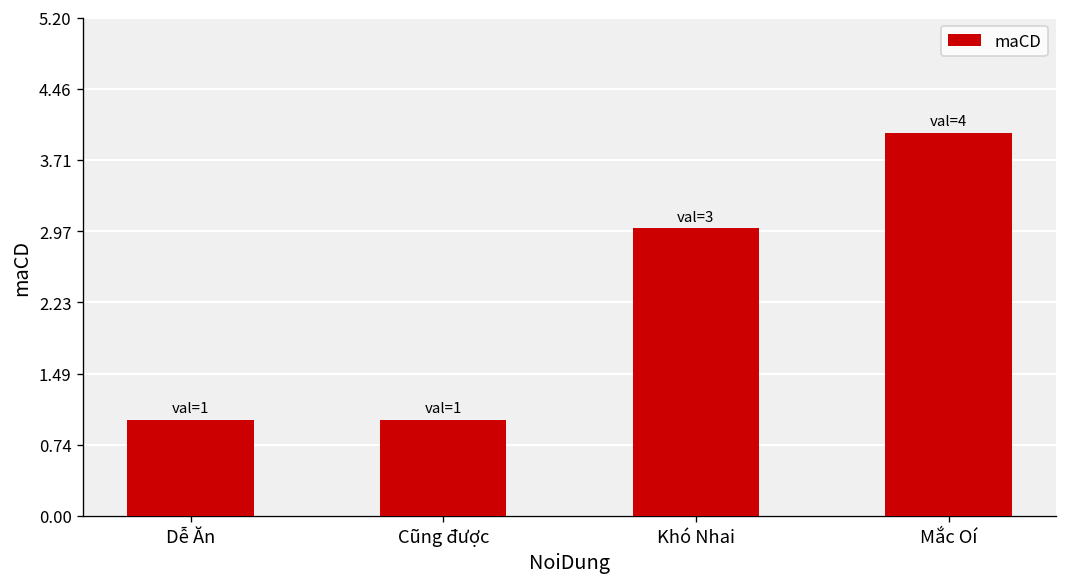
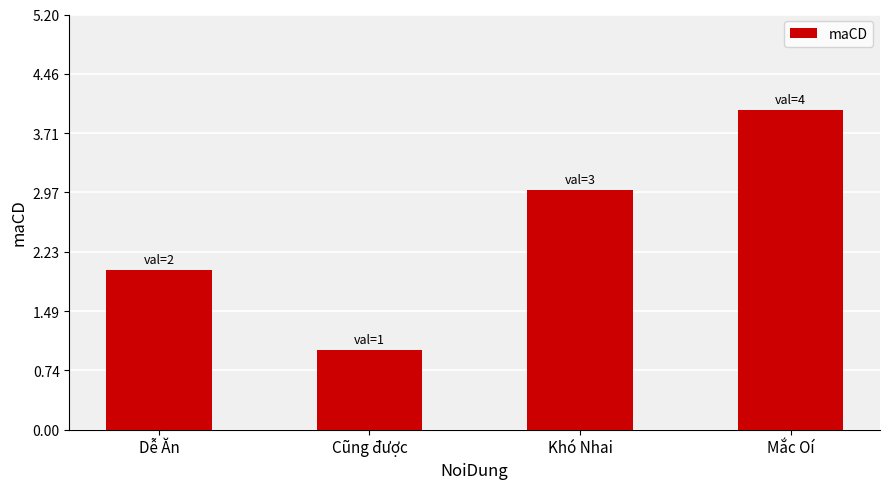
Dễ Ăn: 1 -> 2
